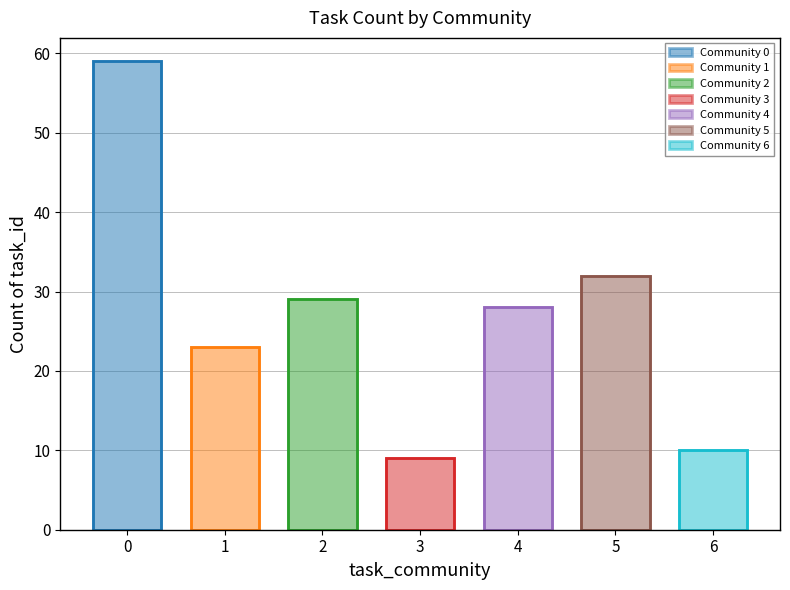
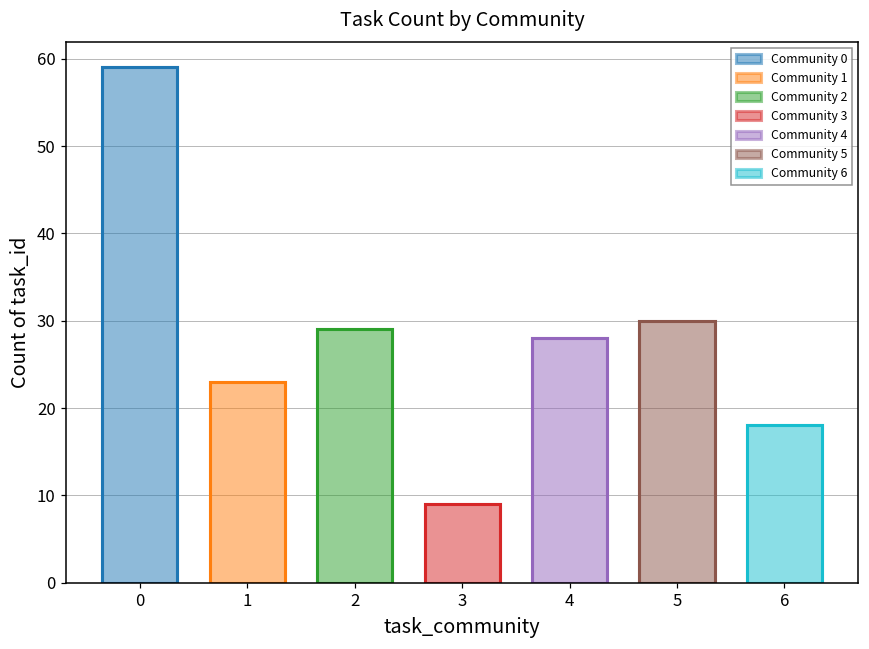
5: 32 -> 30
6: 10 -> 18
